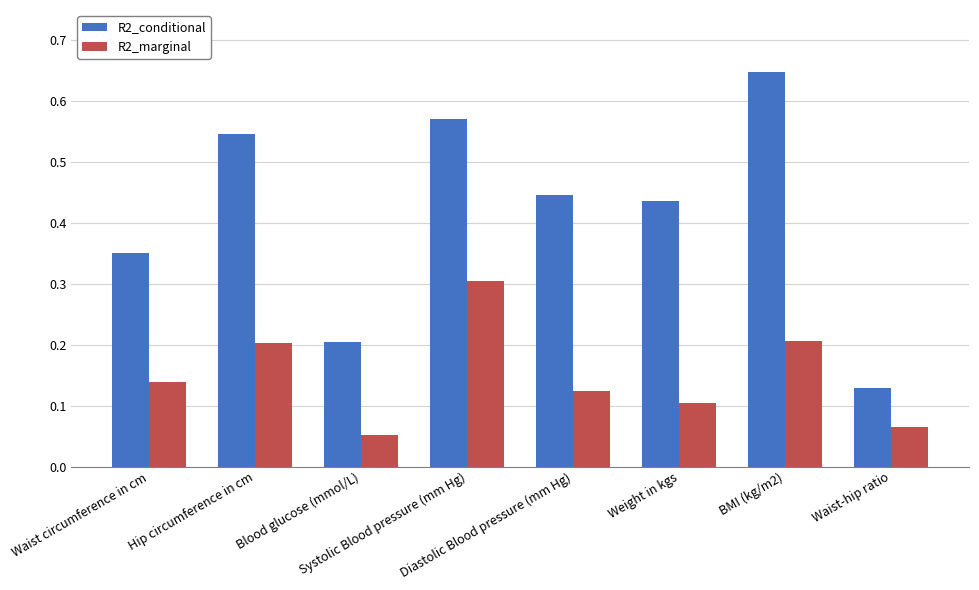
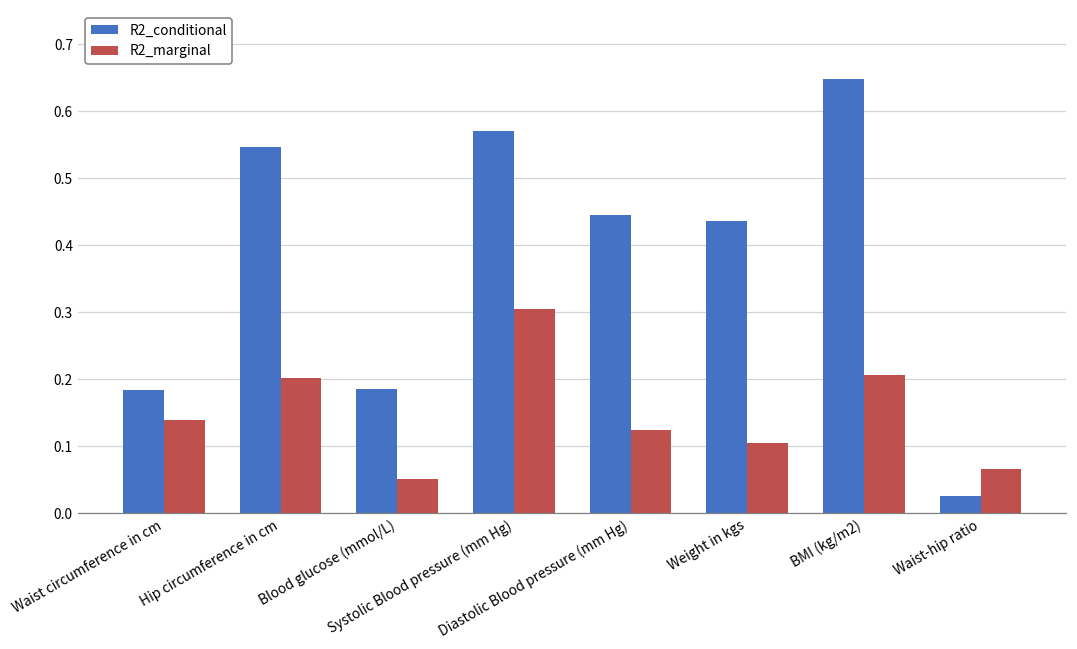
R2_conditional, Waist circumference in cm: 0.35 -> 0.18
R2_conditional, Blood glucose (mmol/L): 0.20 -> 0.19
R2_conditional, Waist-hip ratio: 0.13 -> 0.03
